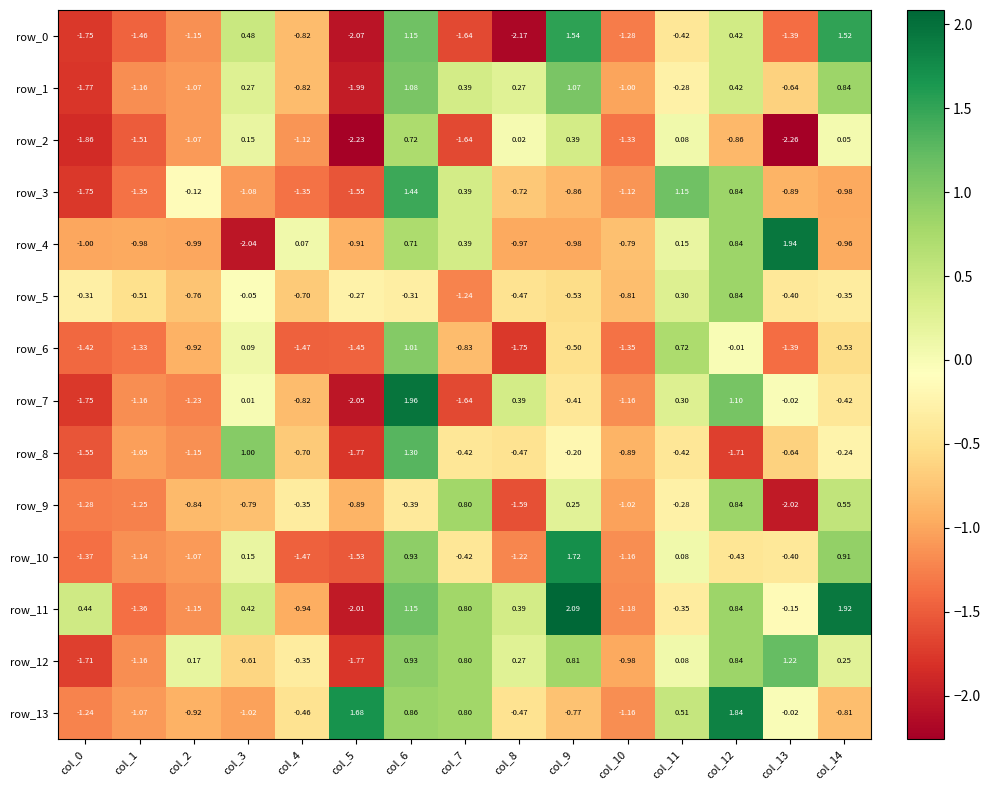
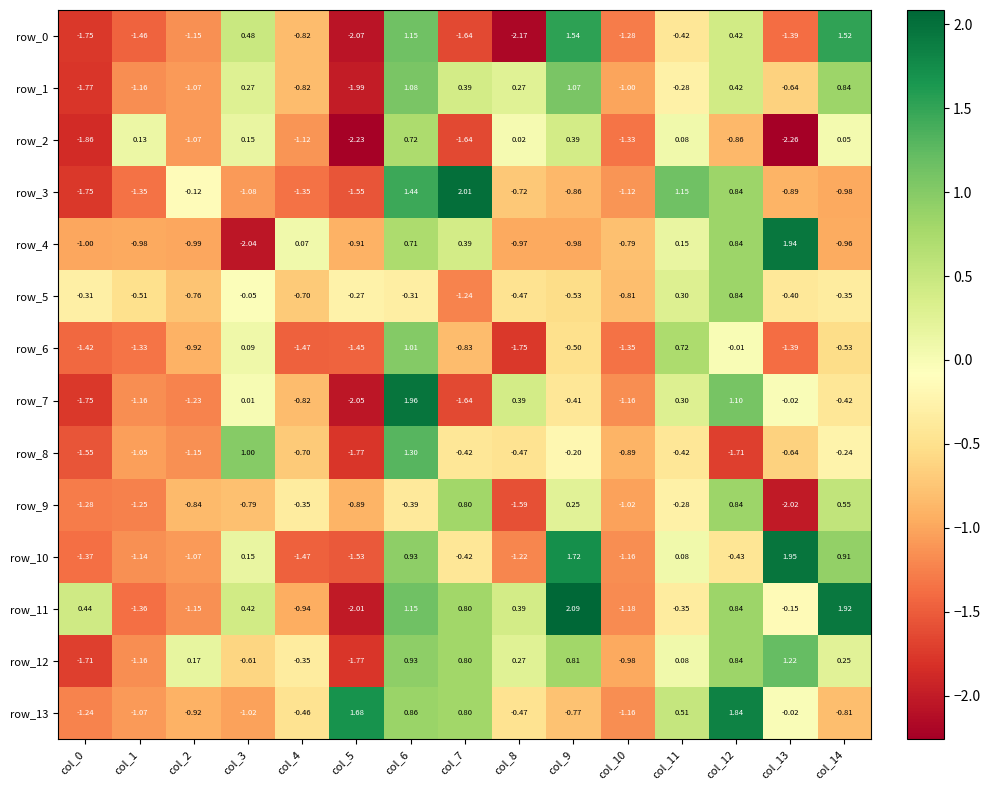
row_2, col_1: -1.51 -> 0.13
row_3, col_7: 0.39 -> 2.01
row_10, col_13: -0.40 -> 1.95
